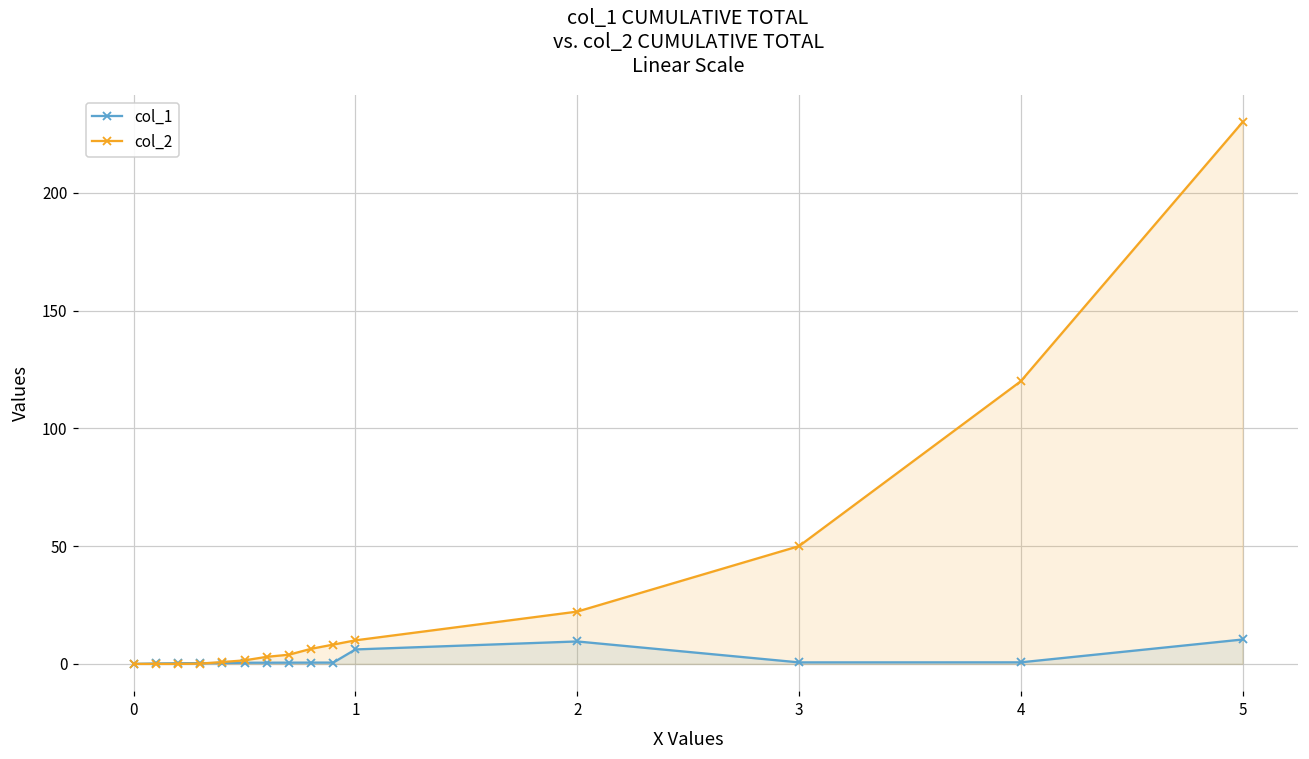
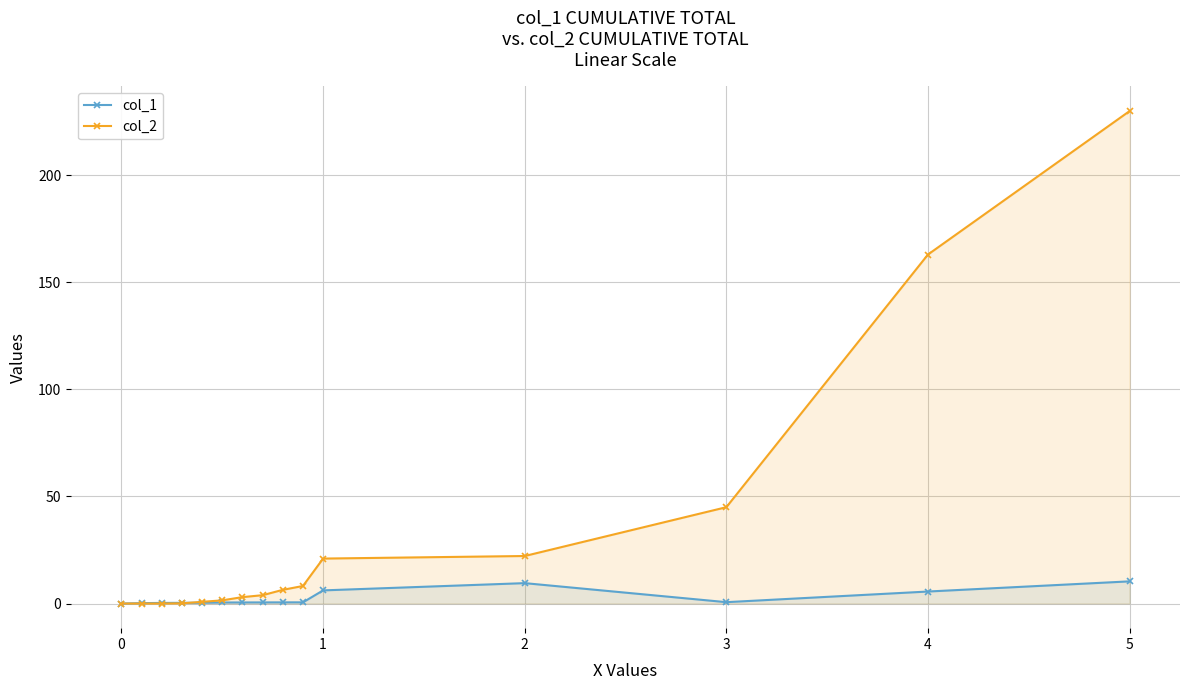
col_2, 1: 10 -> 21
col_2, 3: 50 -> 45
col_1, 4: 1 -> 6
col_2, 4: 120 -> 163
